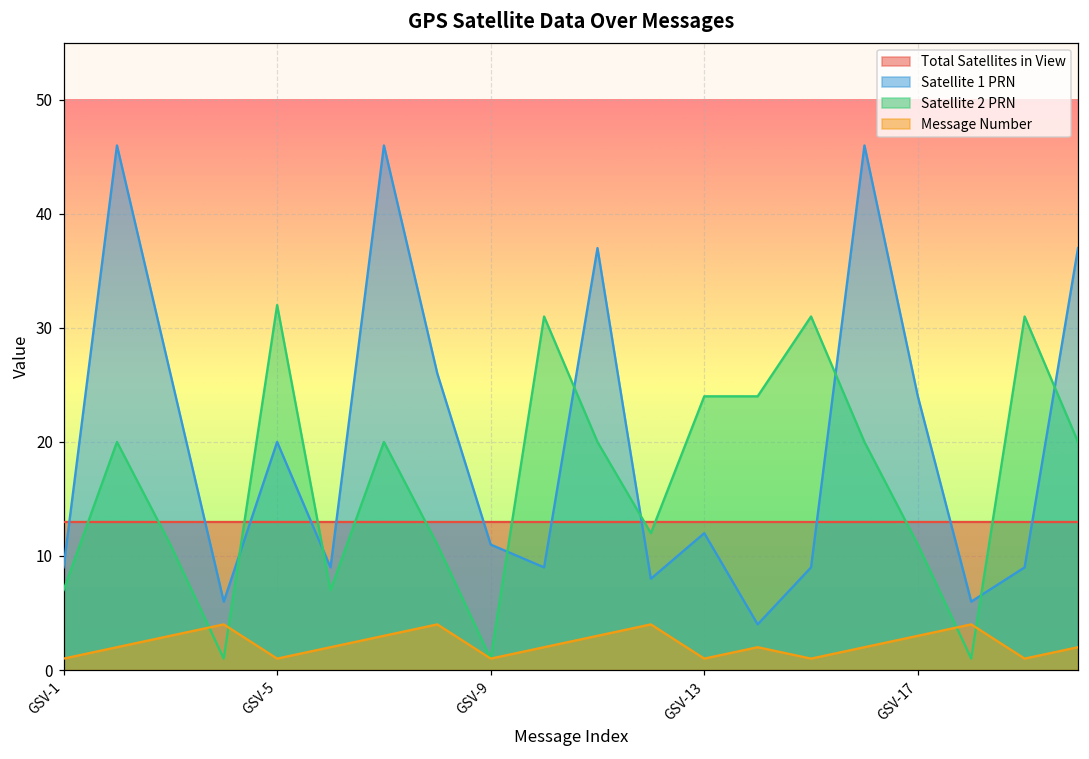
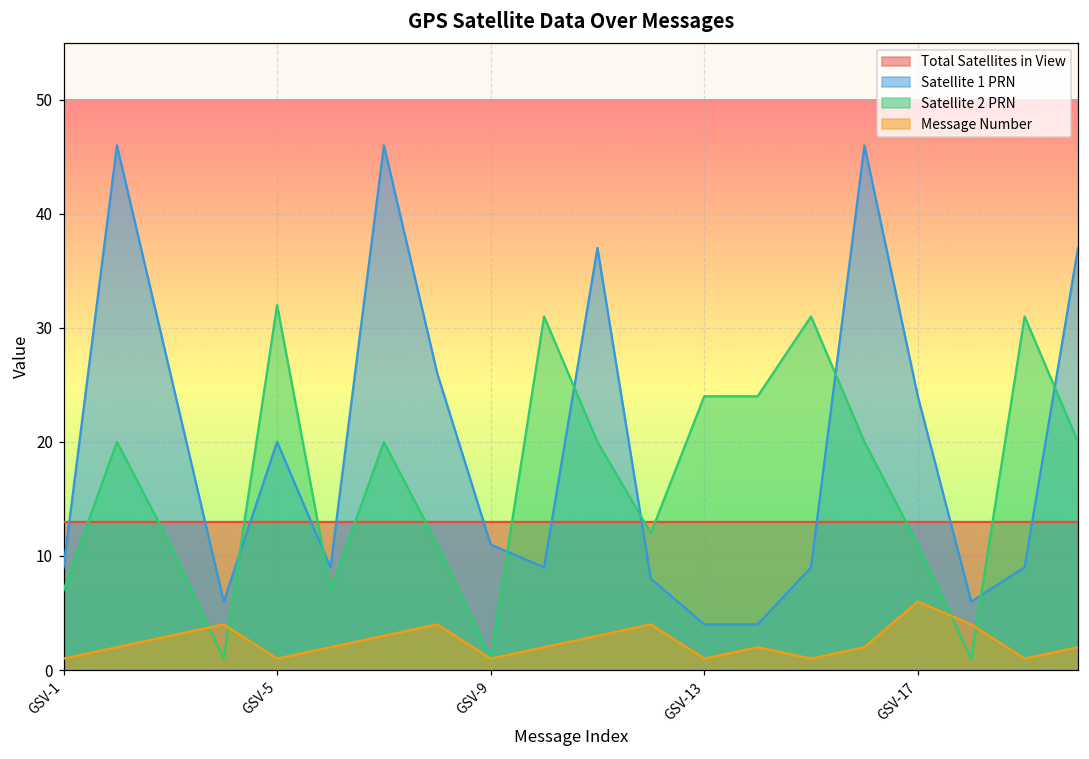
Satellite 1 PRN, GSV-13: 12 -> 4
Message Number, GSV-17: 3 -> 6
